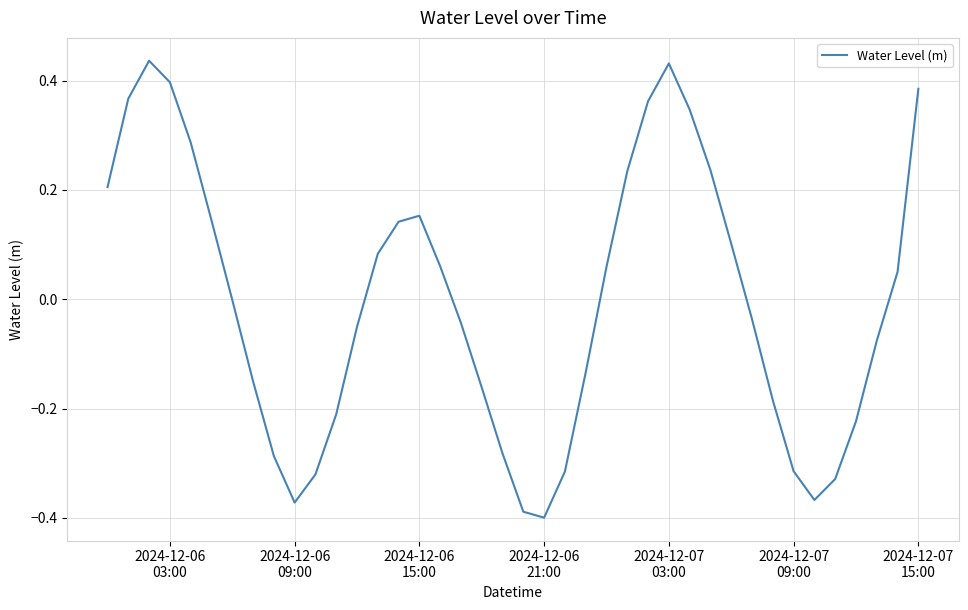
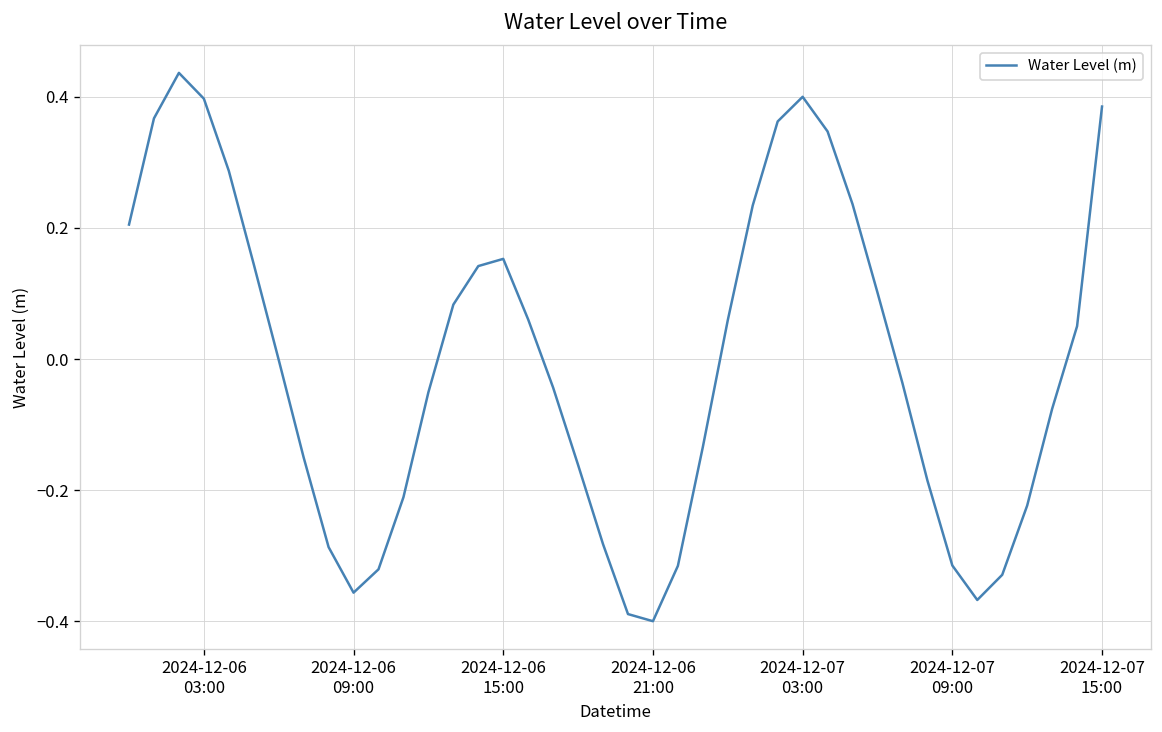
2024-12-06 09:00: -0.37 -> -0.36
2024-12-07 03:00: 0.43 -> 0.40
